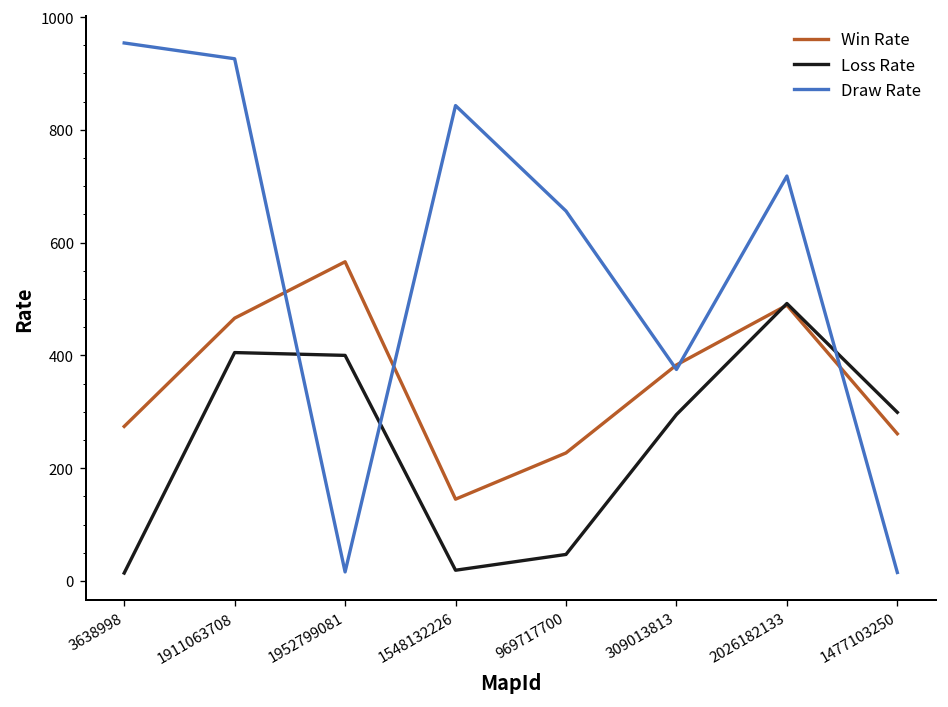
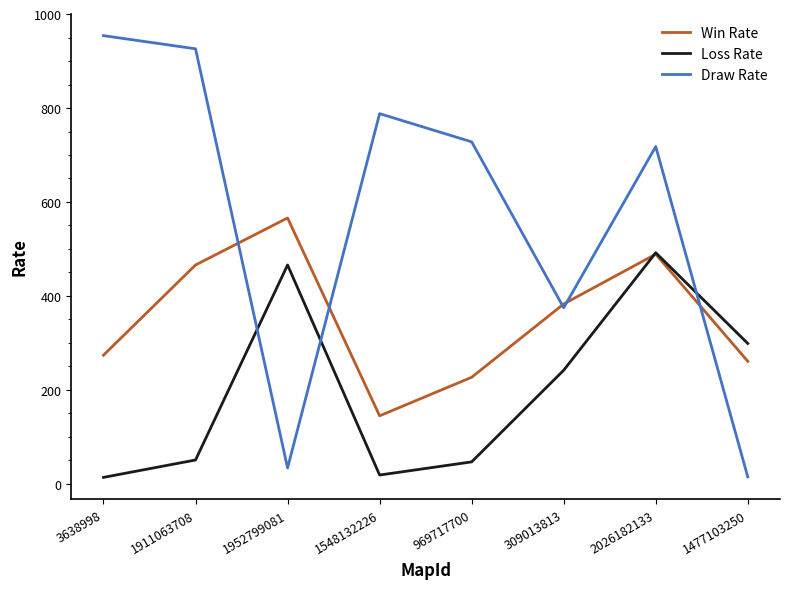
Loss Rate, 1911063708: 410 -> 50
Loss Rate, 1952799081: 400 -> 470
Draw Rate, 1952799081: 20 -> 30
Draw Rate, 1548132226: 840 -> 790
Draw Rate, 969717700: 660 -> 730
Loss Rate, 309013813: 300 -> 240
